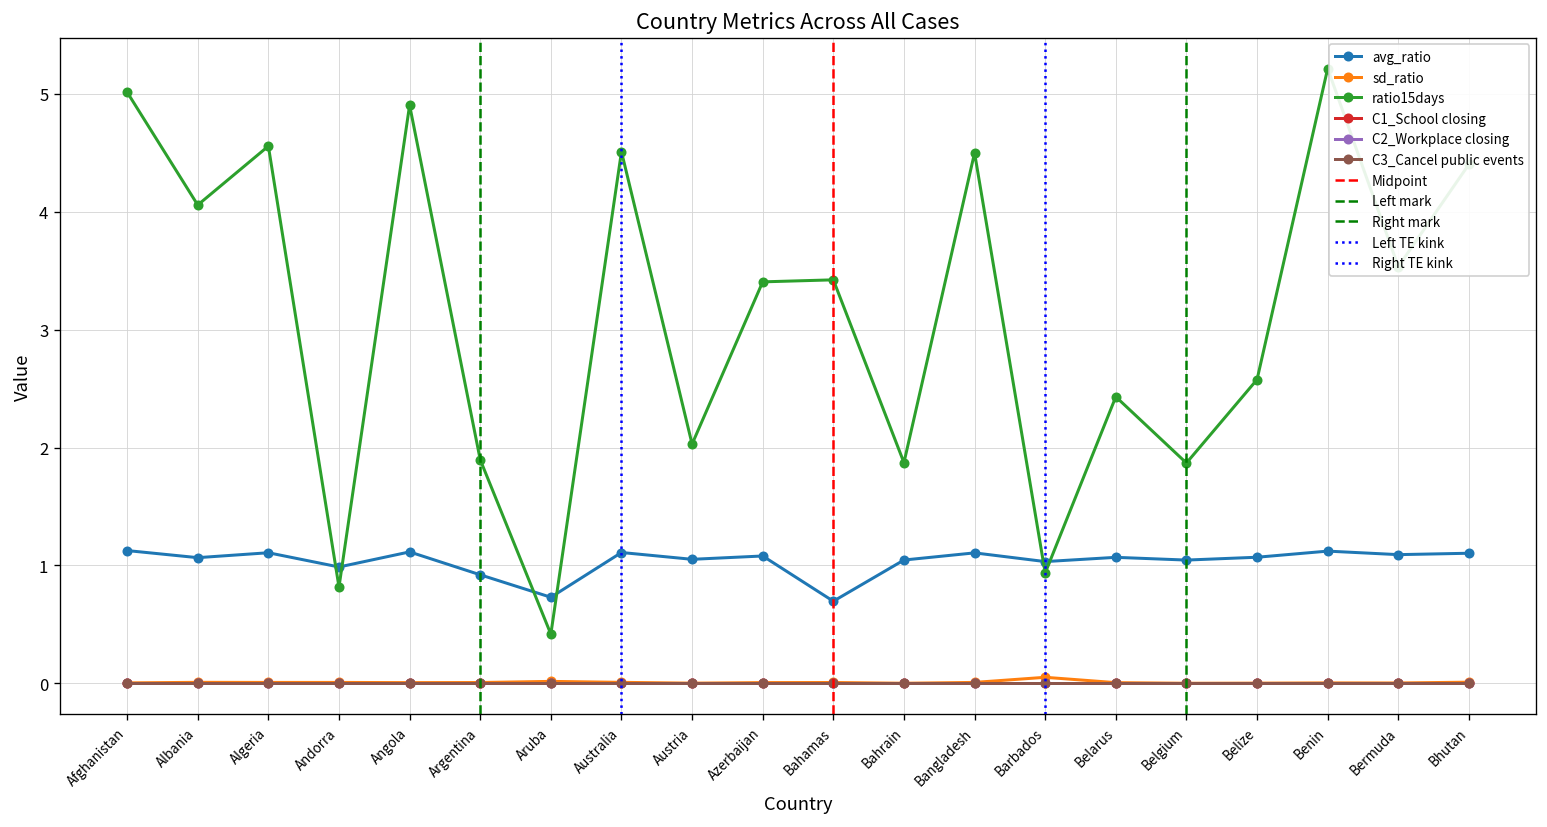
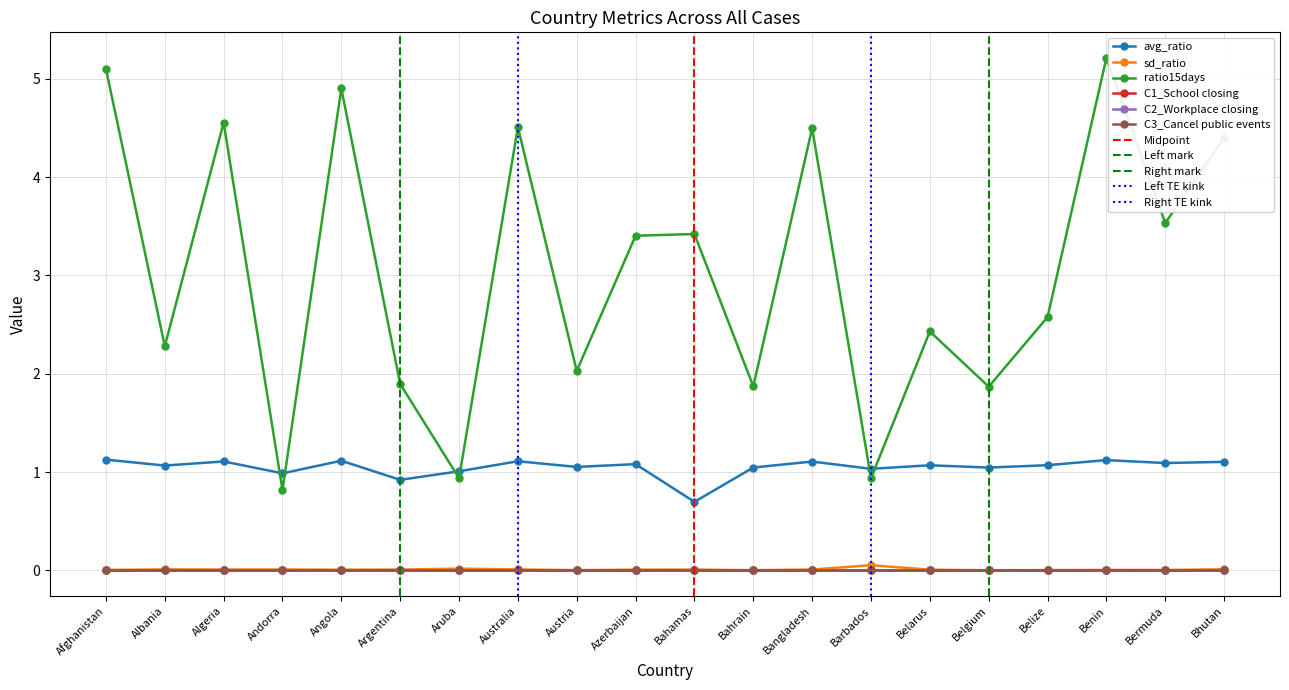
ratio15days, Afghanistan: 5.0 -> 5.1
ratio15days, Albania: 4.1 -> 2.3
avg_ratio, Aruba: 0.7 -> 1.0
ratio15days, Aruba: 0.4 -> 0.9
